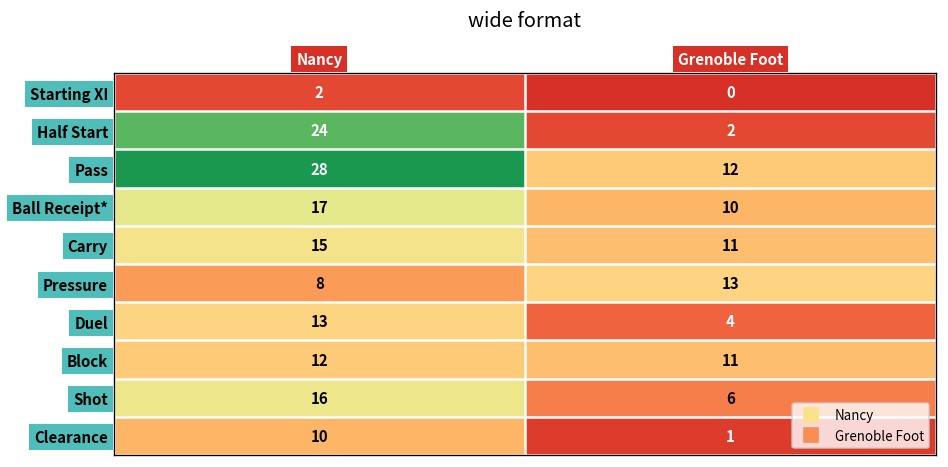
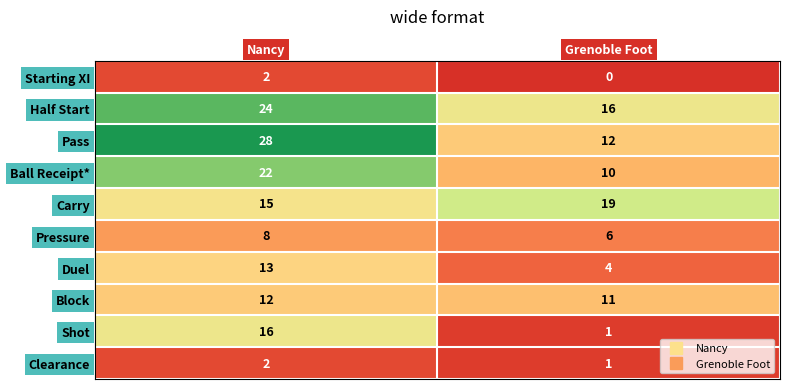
Half Start, Grenoble Foot: 2 -> 16
Ball Receipt*, Nancy: 17 -> 22
Carry, Grenoble Foot: 11 -> 19
Pressure, Grenoble Foot: 13 -> 6
Shot, Grenoble Foot: 6 -> 1
Clearance, Nancy: 10 -> 2
